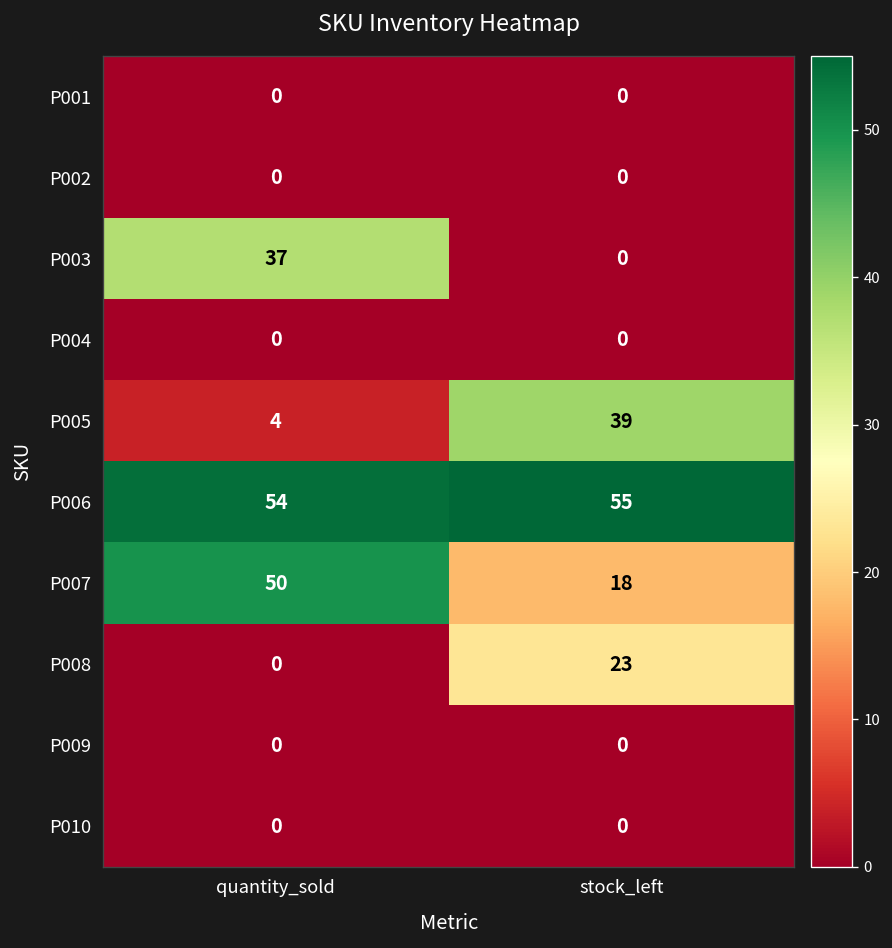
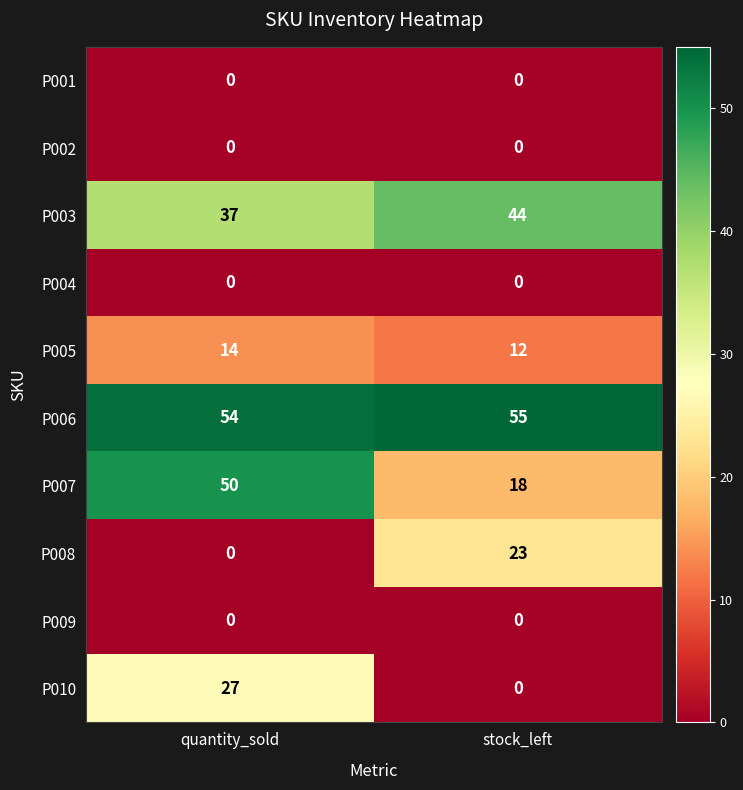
P003, stock_left: 0 -> 44
P005, quantity_sold: 4 -> 14
P005, stock_left: 39 -> 12
P010, quantity_sold: 0 -> 27
